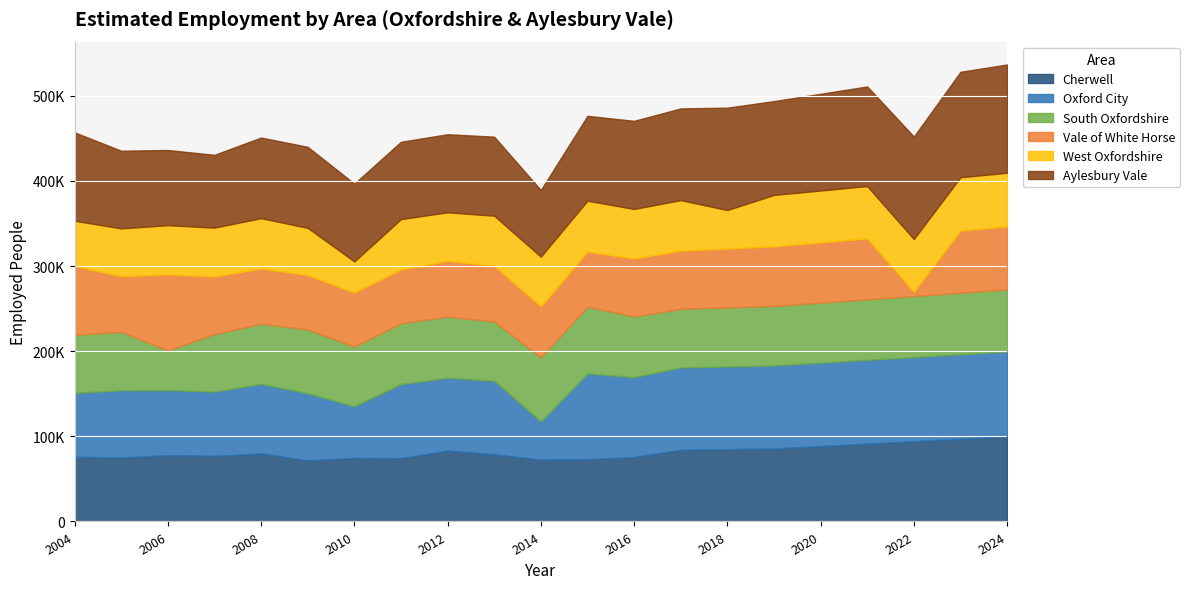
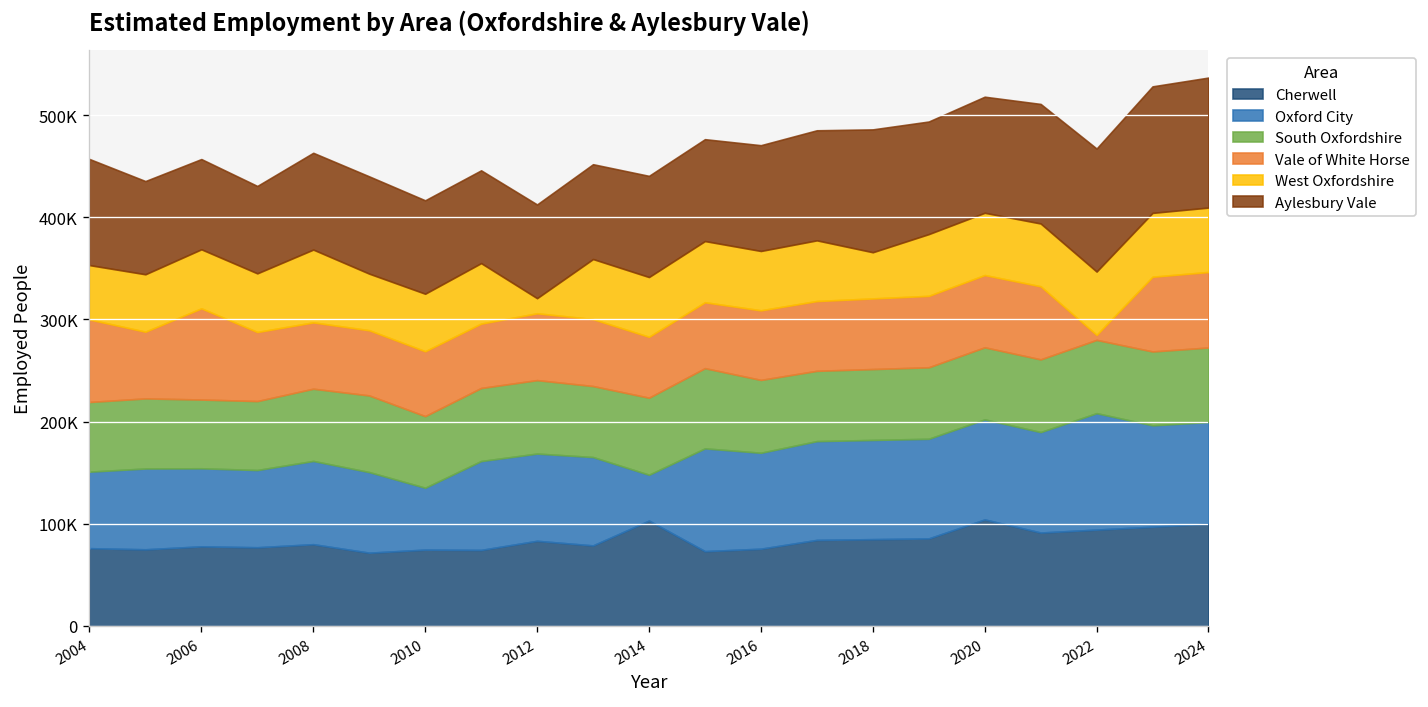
South Oxfordshire, 2006: 50000 -> 70000
West Oxfordshire, 2008: 60000 -> 70000
West Oxfordshire, 2010: 40000 -> 60000
West Oxfordshire, 2012: 60000 -> 10000
Cherwell, 2014: 70000 -> 100000
Aylesbury Vale, 2014: 80000 -> 100000
Cherwell, 2020: 90000 -> 100000
Oxford City, 2022: 100000 -> 110000
